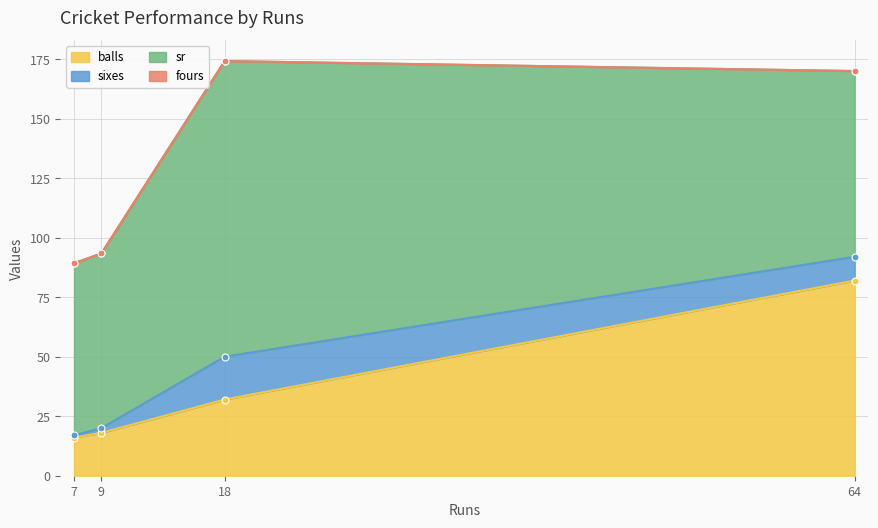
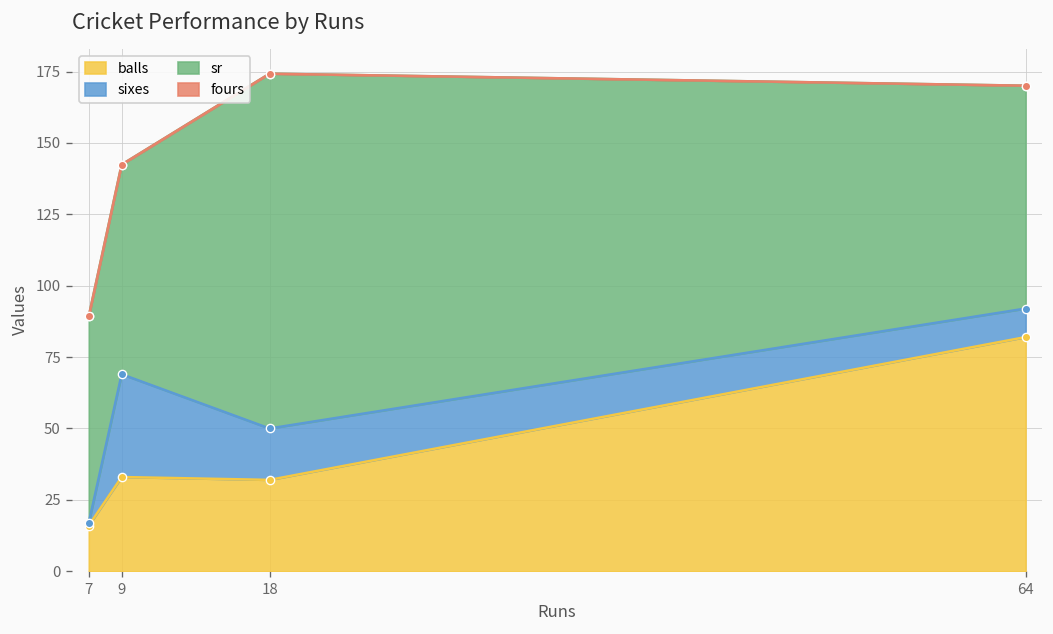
balls, 9: 18 -> 33
sixes, 9: 2 -> 36
